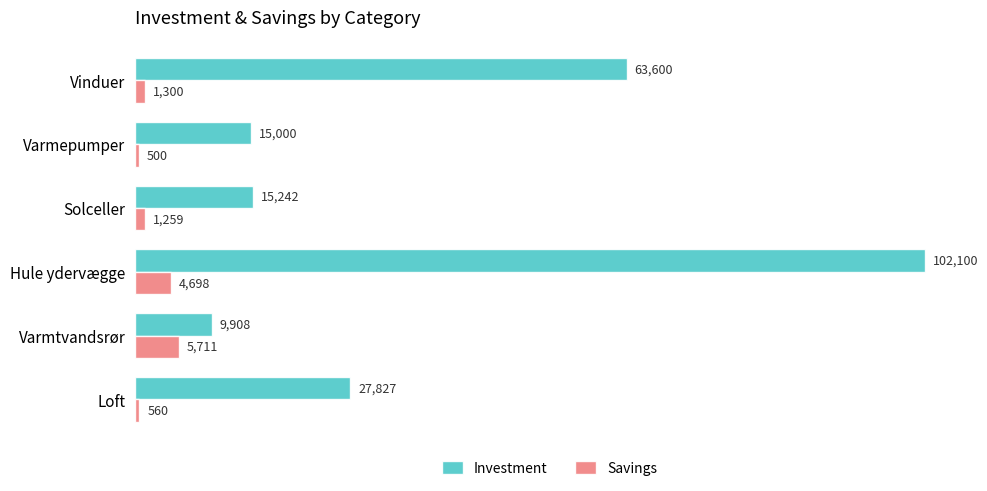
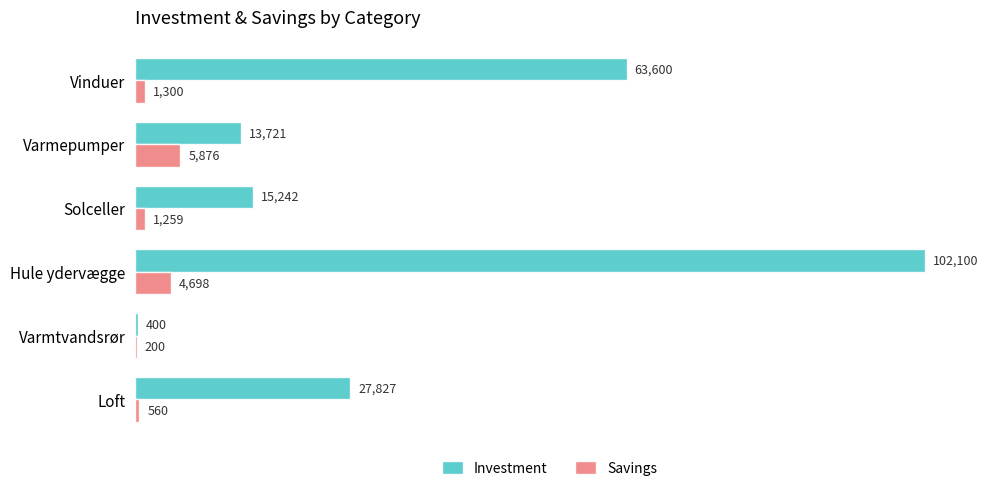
Investment, Varmepumper: 15,000 -> 13,721
Savings, Varmepumper: 500 -> 5,876
Investment, Varmtvandsrør: 9,908 -> 400
Savings, Varmtvandsrør: 5,711 -> 200
